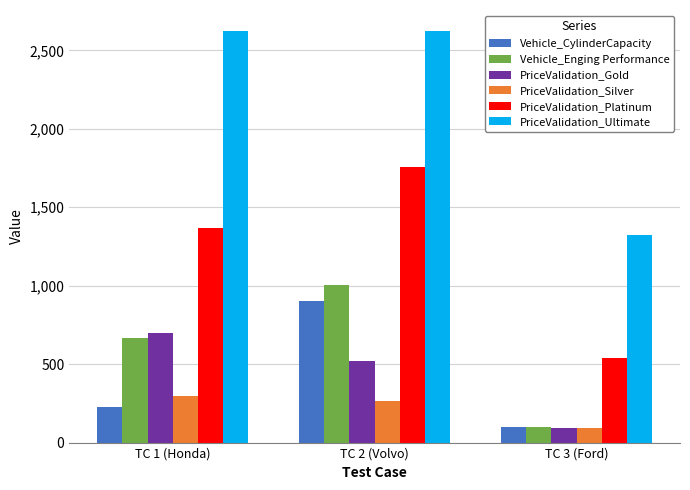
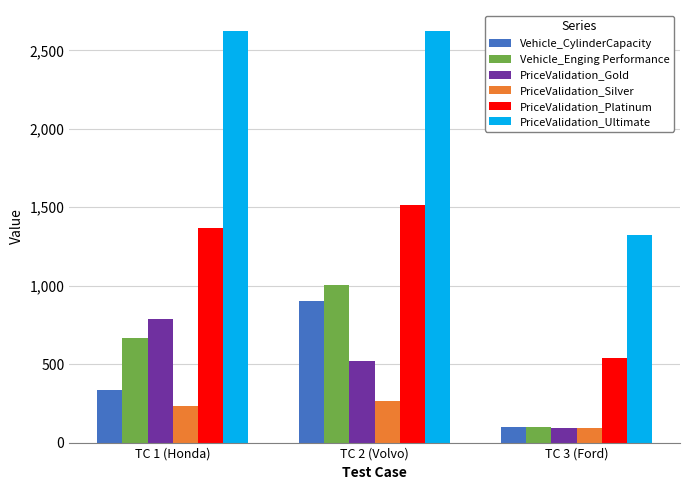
Vehicle_CylinderCapacity, TC 1 (Honda): 230 -> 330
PriceValidation_Gold, TC 1 (Honda): 700 -> 790
PriceValidation_Silver, TC 1 (Honda): 300 -> 240
PriceValidation_Platinum, TC 2 (Volvo): 1,760 -> 1,520
